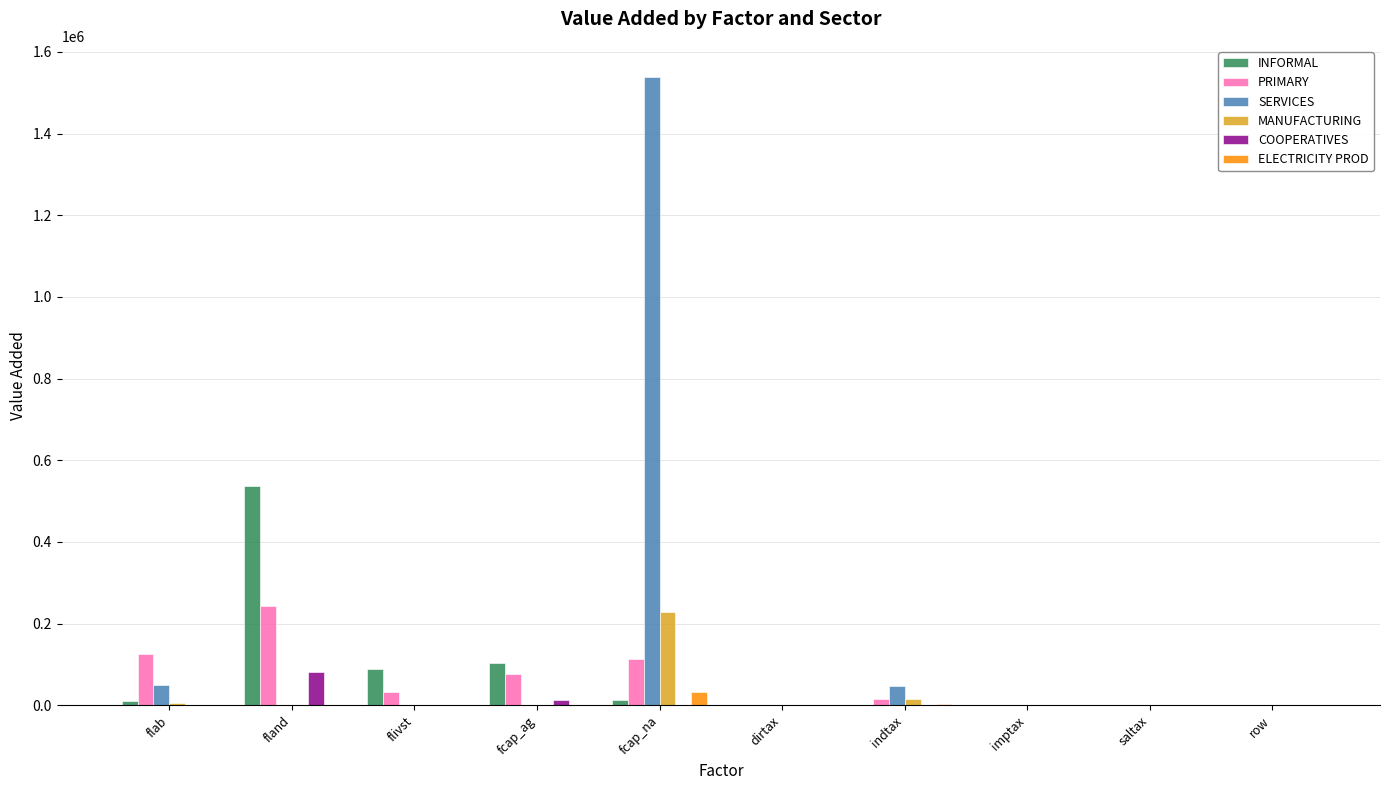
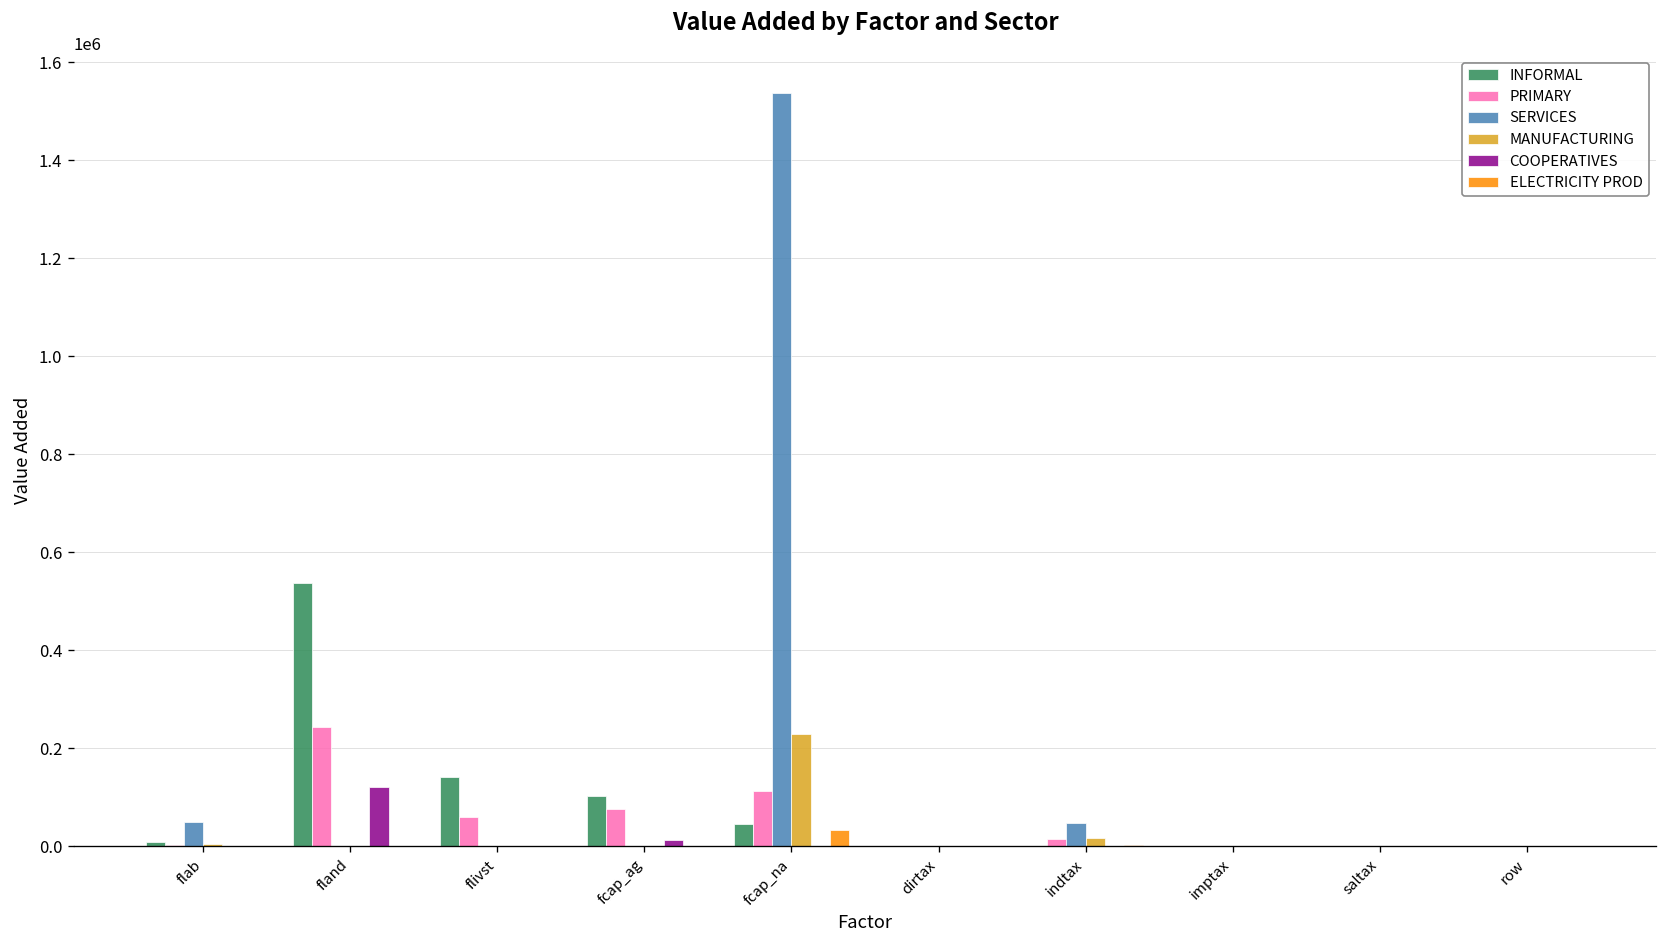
PRIMARY, flab: 130000 -> 0
COOPERATIVES, fland: 80000 -> 120000
INFORMAL, flivst: 90000 -> 140000
PRIMARY, flivst: 30000 -> 60000
INFORMAL, fcap_na: 10000 -> 50000
